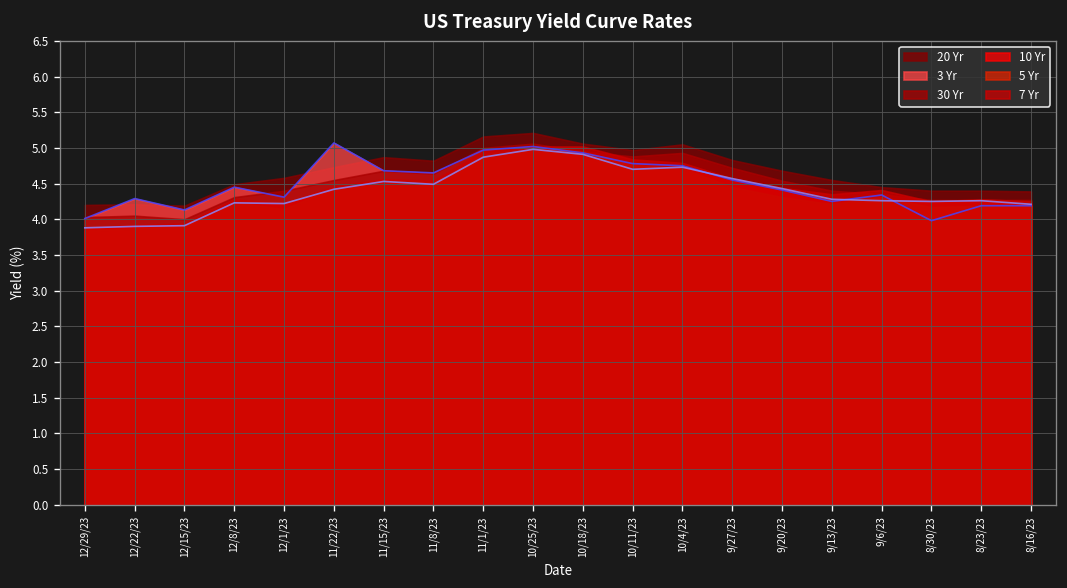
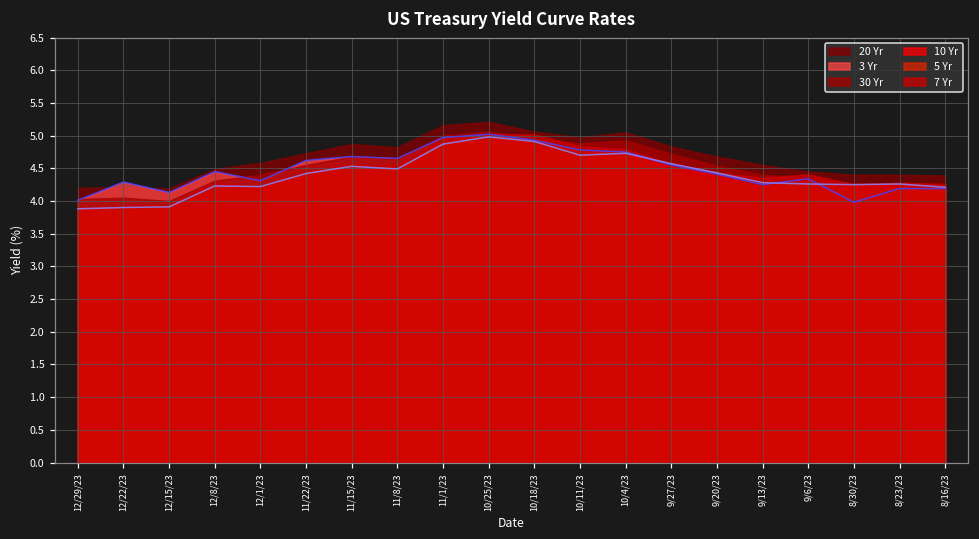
3 Yr, 11/22/23: 5.1 -> 4.6
